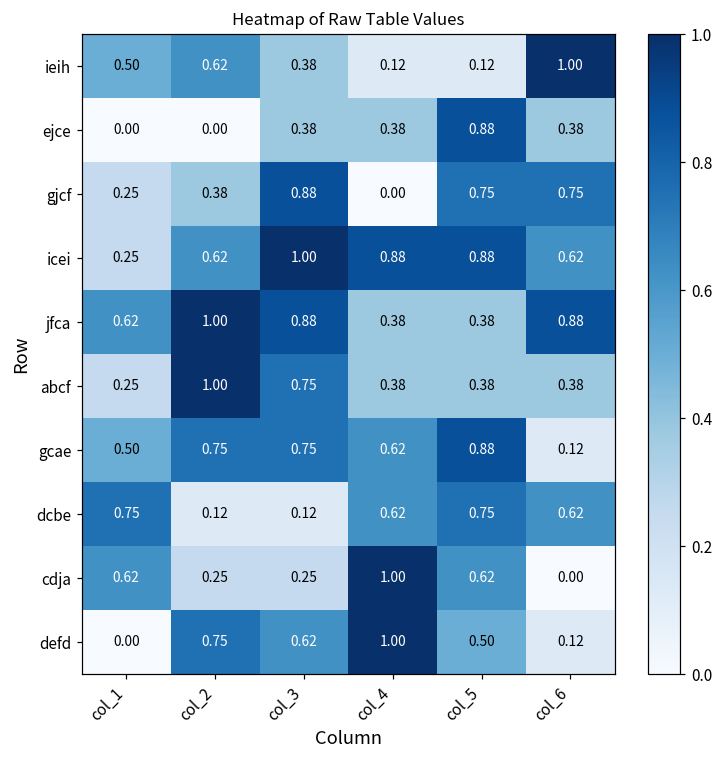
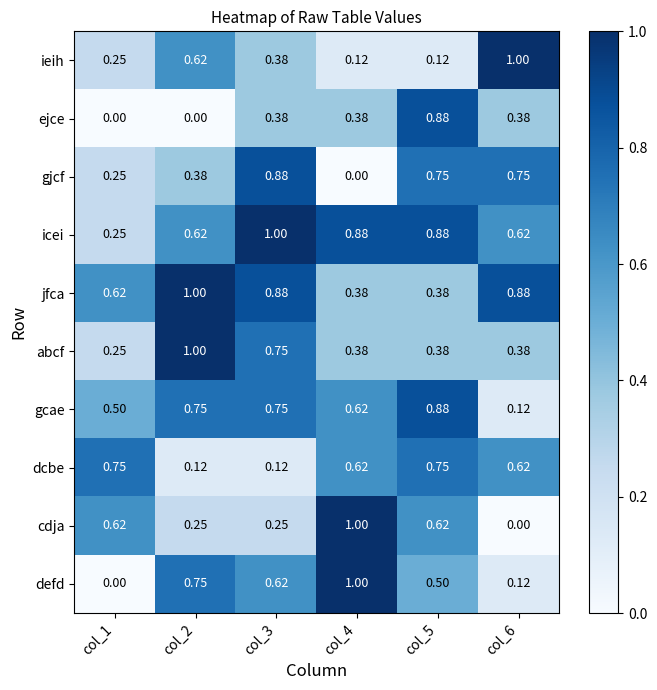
ieih, col_1: 0.50 -> 0.25
